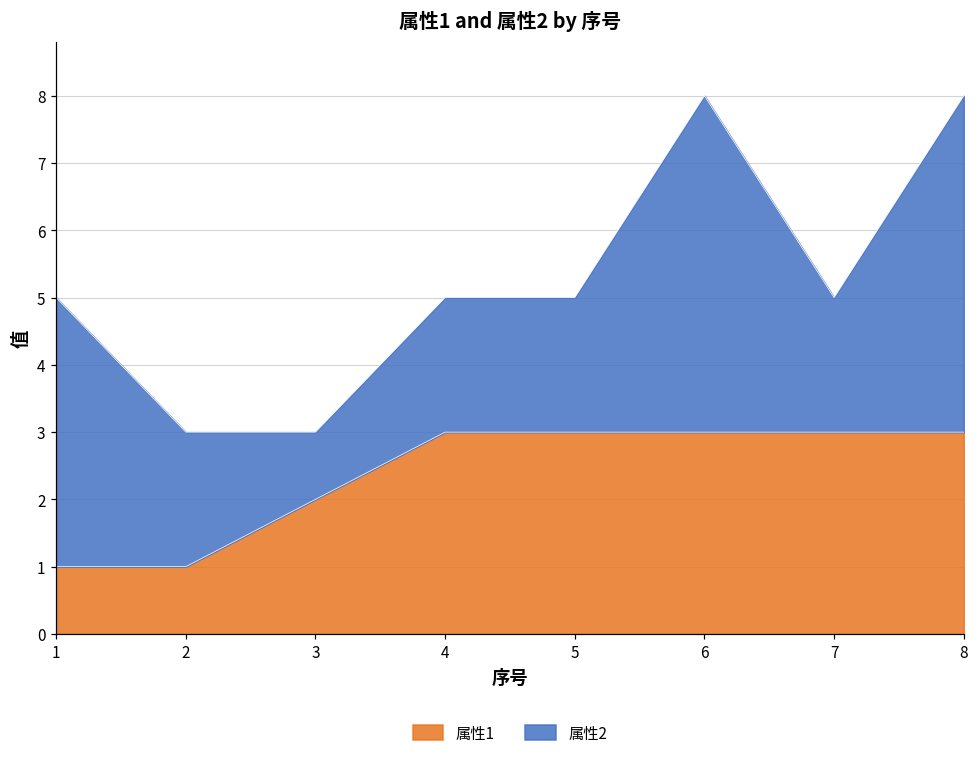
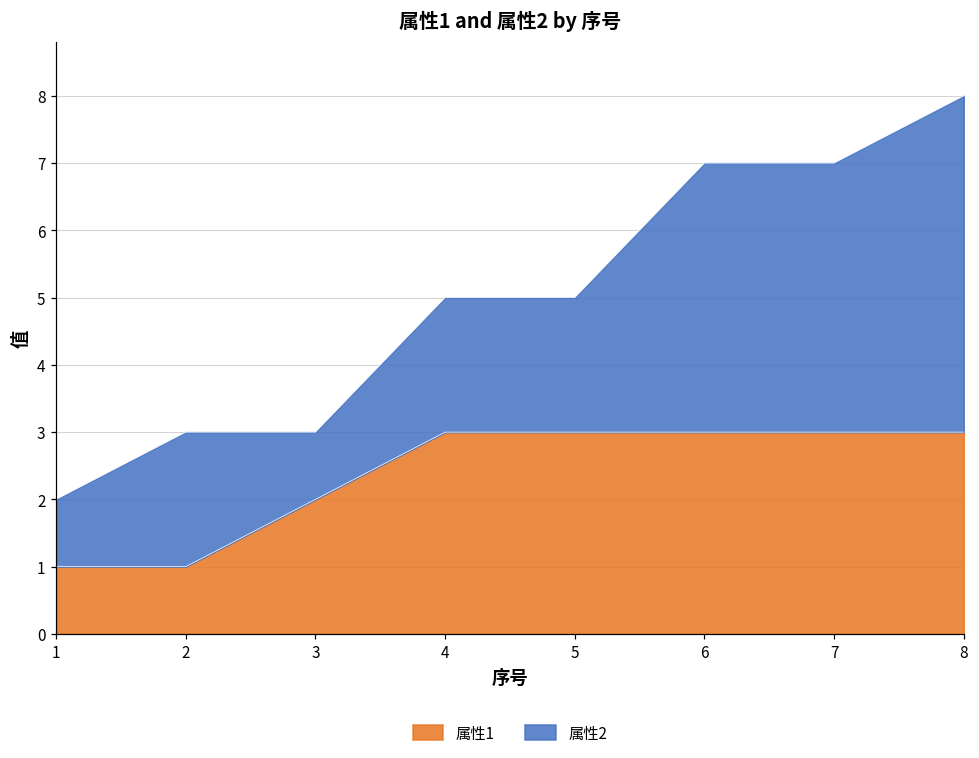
属性2, 1: 4 -> 1
属性2, 6: 5 -> 4
属性2, 7: 2 -> 4
